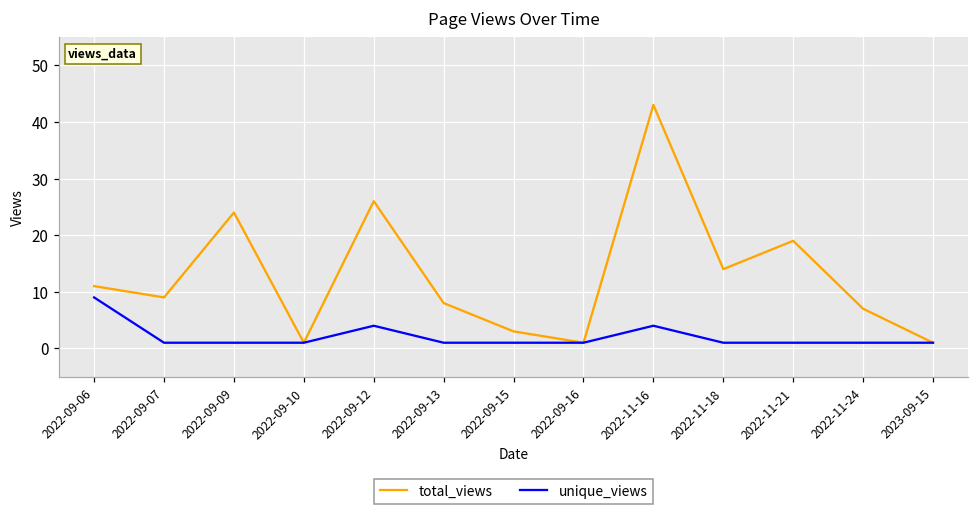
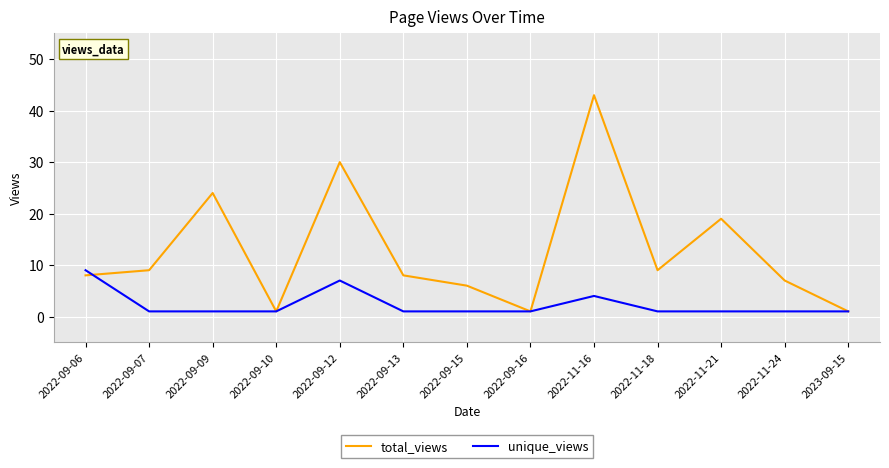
total_views, 2022-09-06: 11 -> 8
total_views, 2022-09-12: 26 -> 30
unique_views, 2022-09-12: 4 -> 7
total_views, 2022-09-15: 3 -> 6
total_views, 2022-11-18: 14 -> 9
